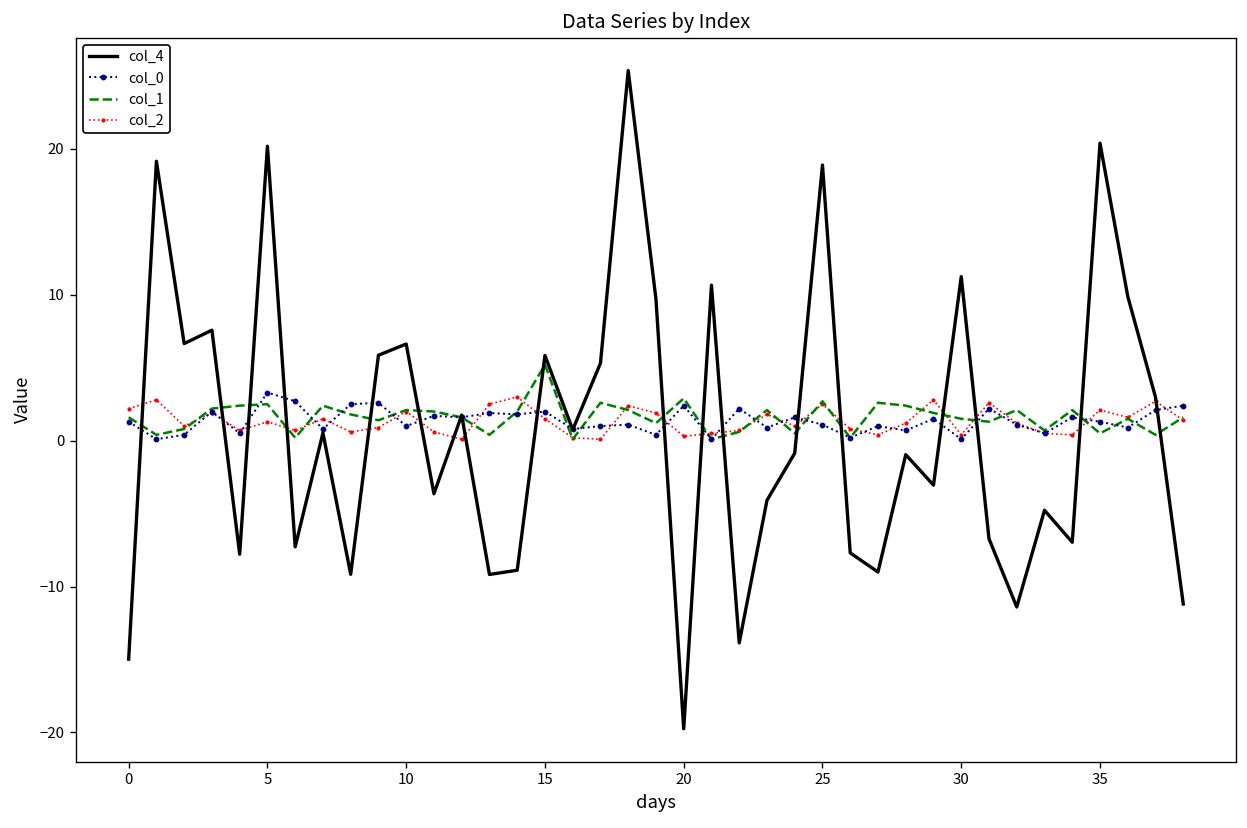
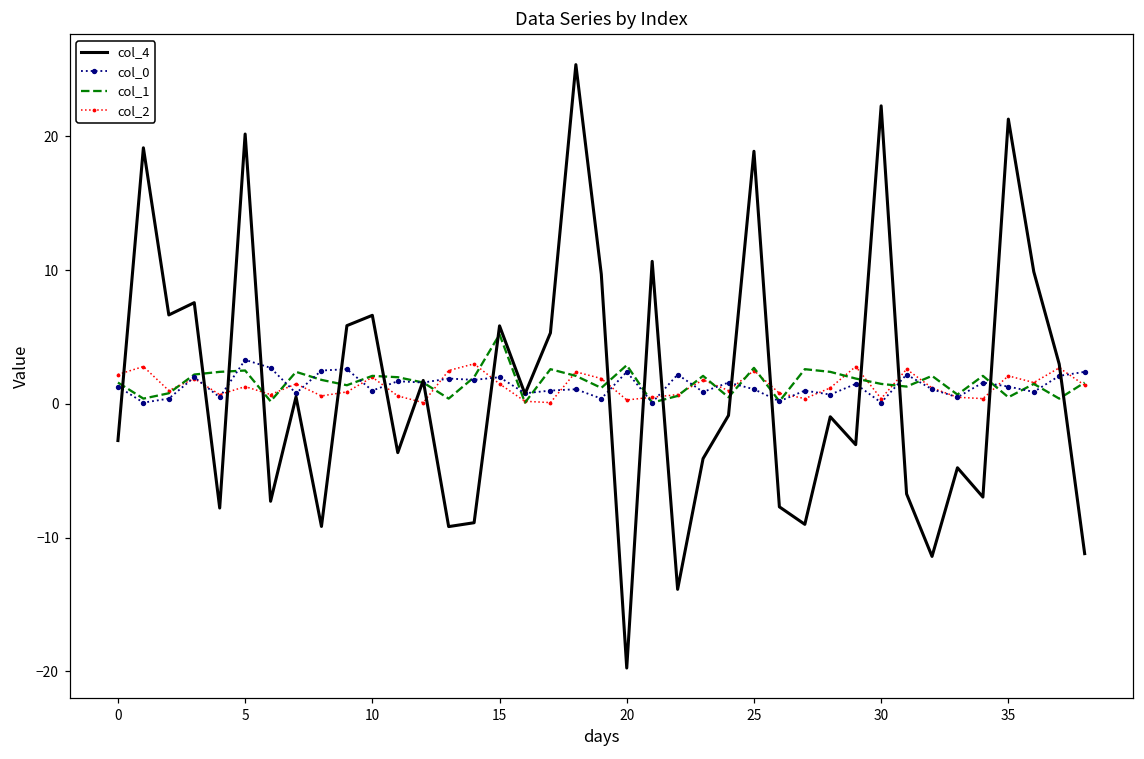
col_4, 0: -15.0 -> -2.7
col_4, 30: 11.2 -> 22.3
col_4, 35: 20.4 -> 21.3
